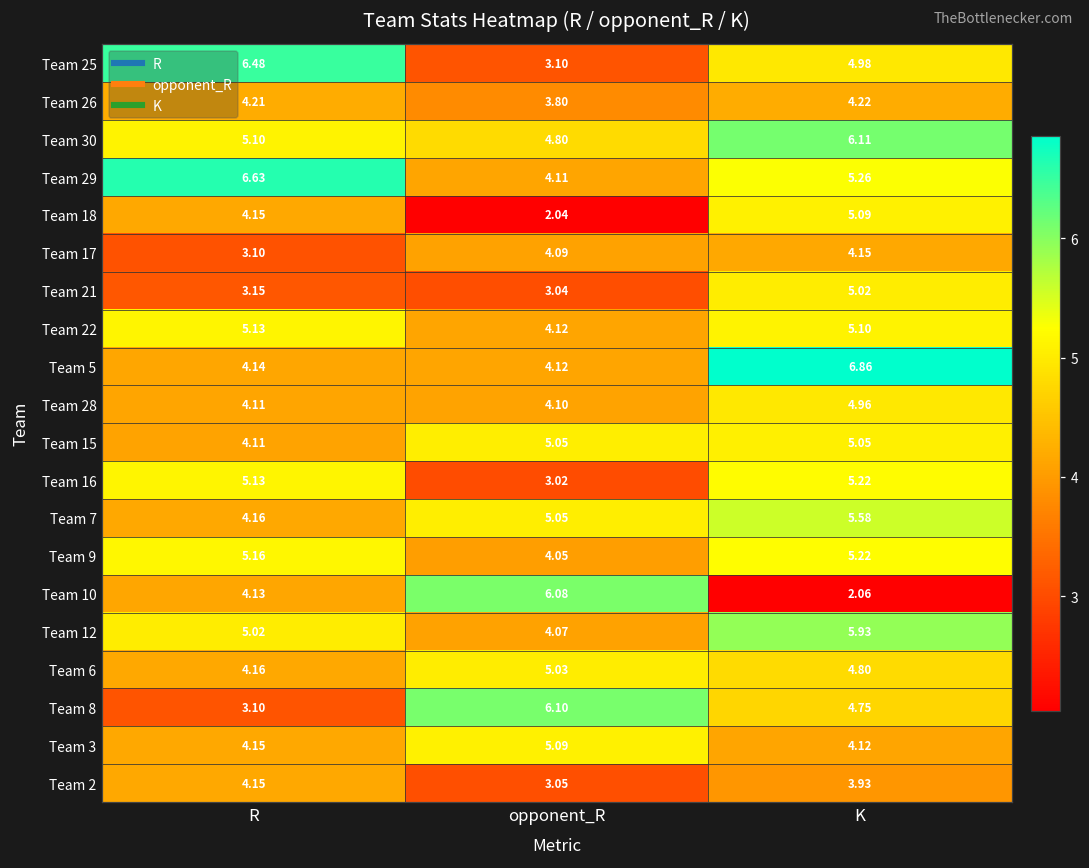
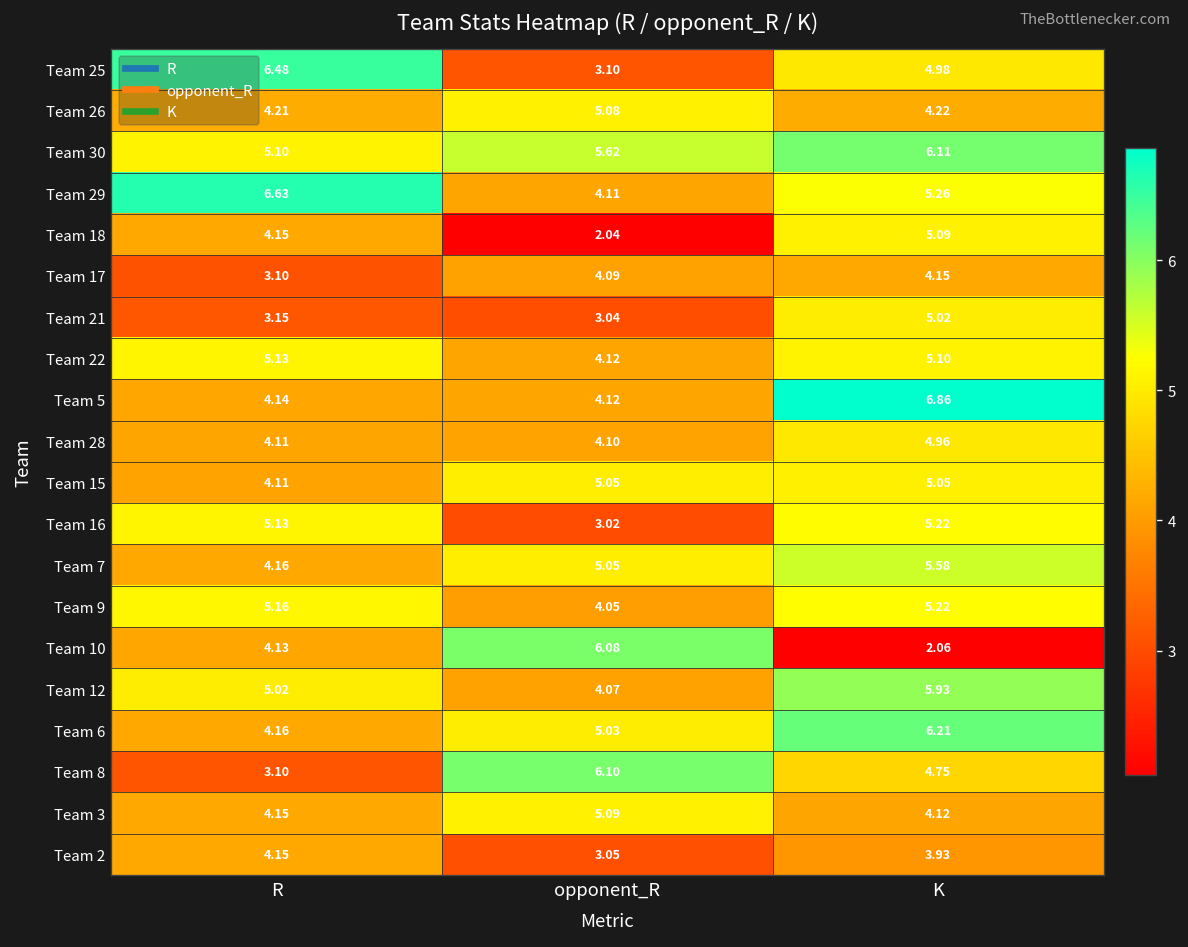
Team 26, opponent_R: 3.80 -> 5.08
Team 30, opponent_R: 4.80 -> 5.62
Team 6, K: 4.80 -> 6.21
